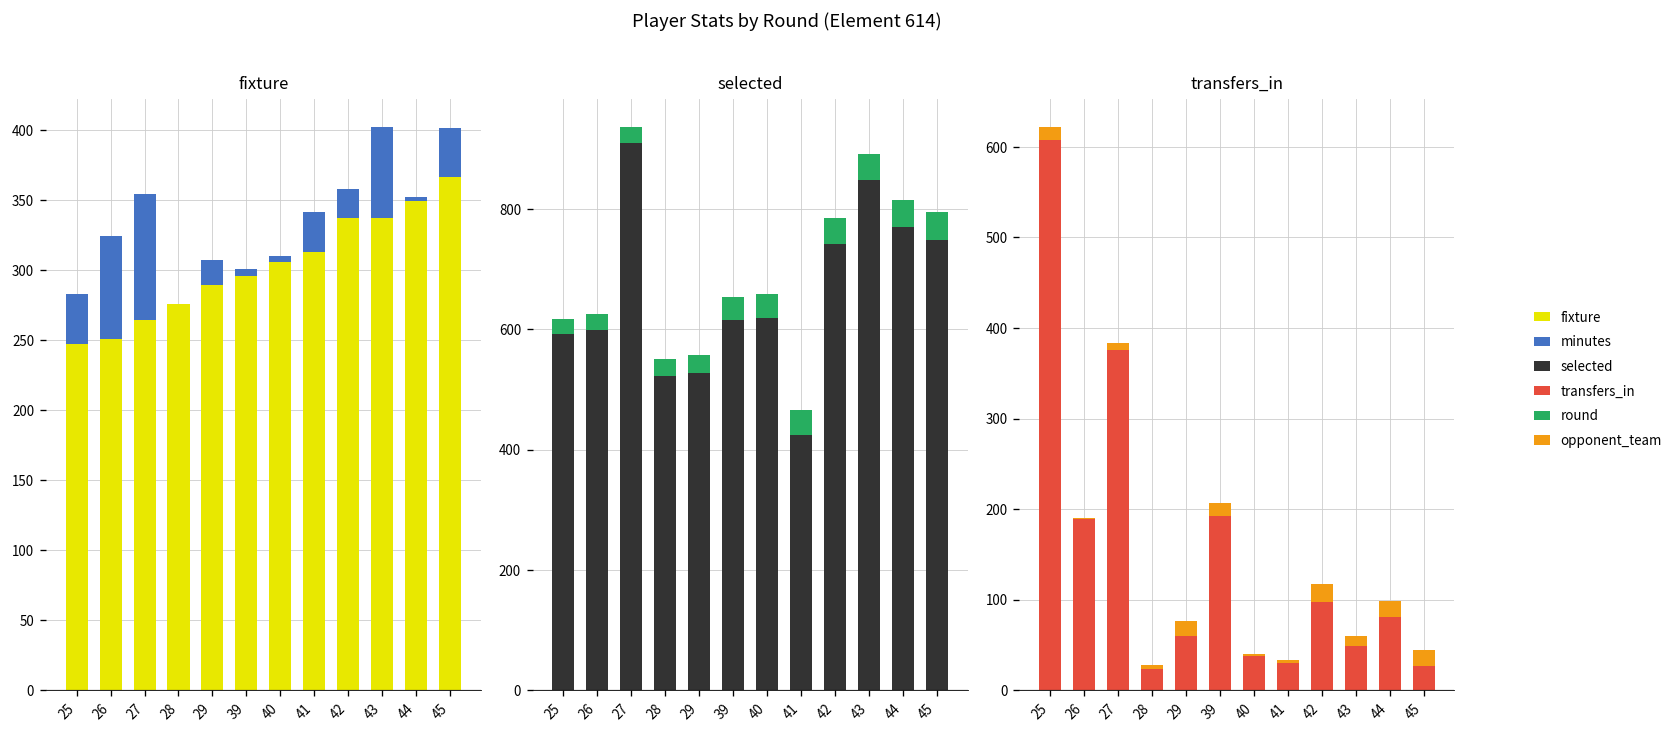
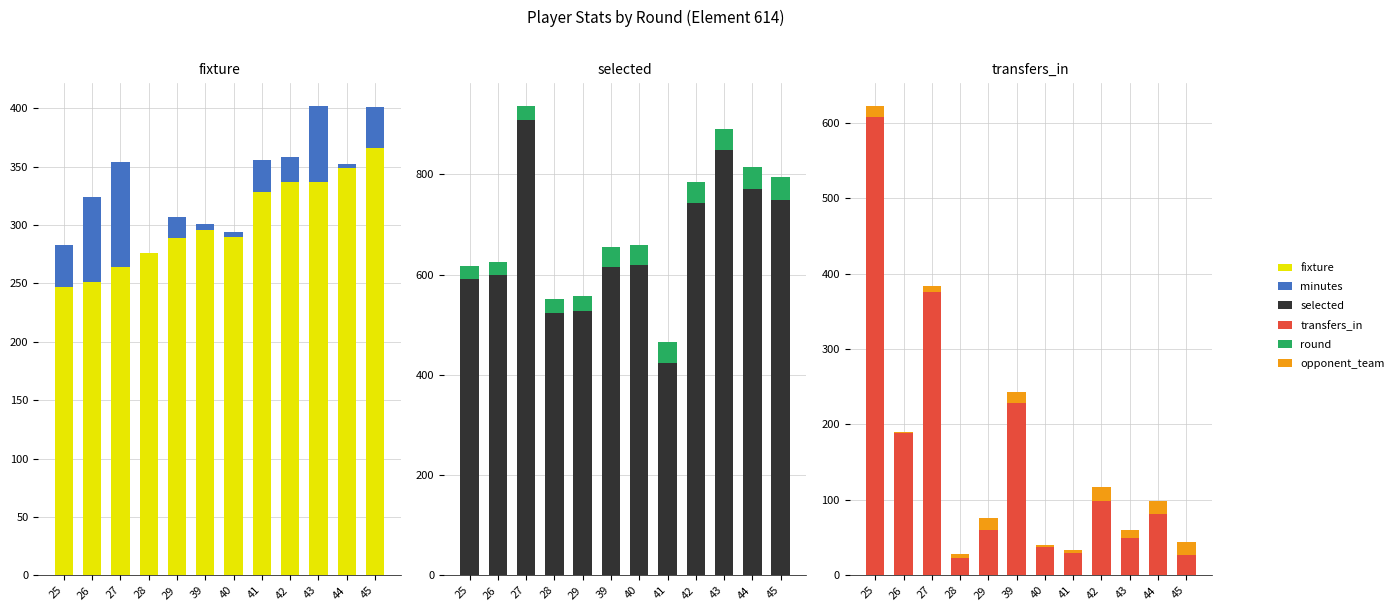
fixture, fixture, 40: 306 -> 290
fixture, fixture, 41: 313 -> 328
transfers_in, transfers_in, 39: 190 -> 230
